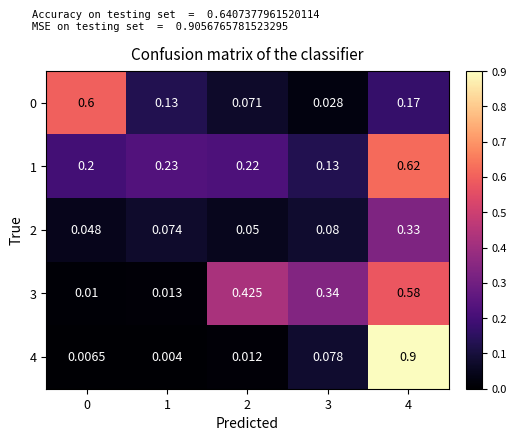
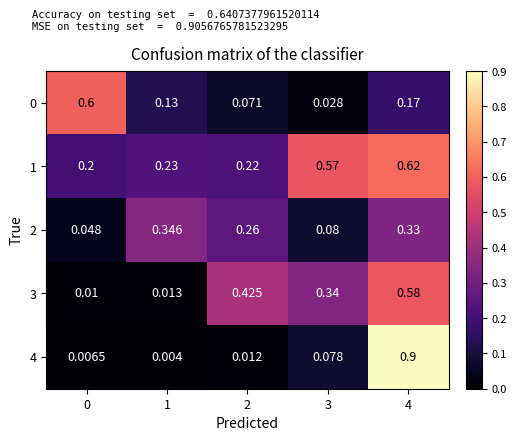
1, 3: 0.13 -> 0.57
2, 1: 0.074 -> 0.346
2, 2: 0.05 -> 0.26
